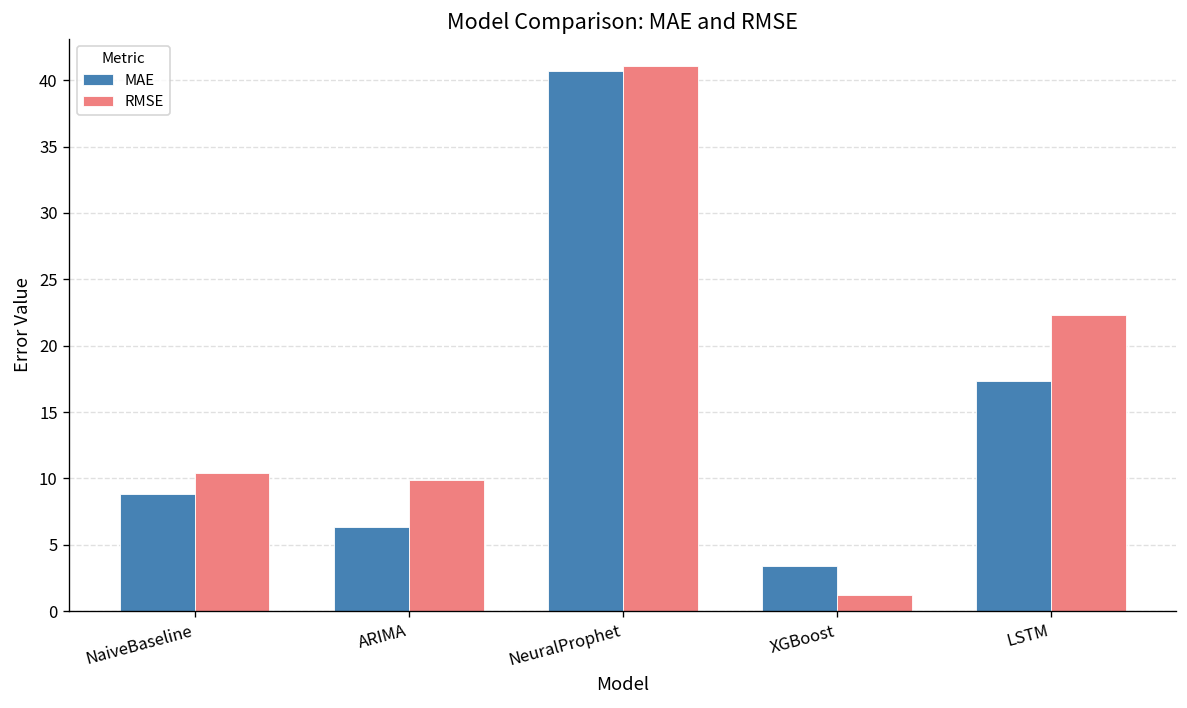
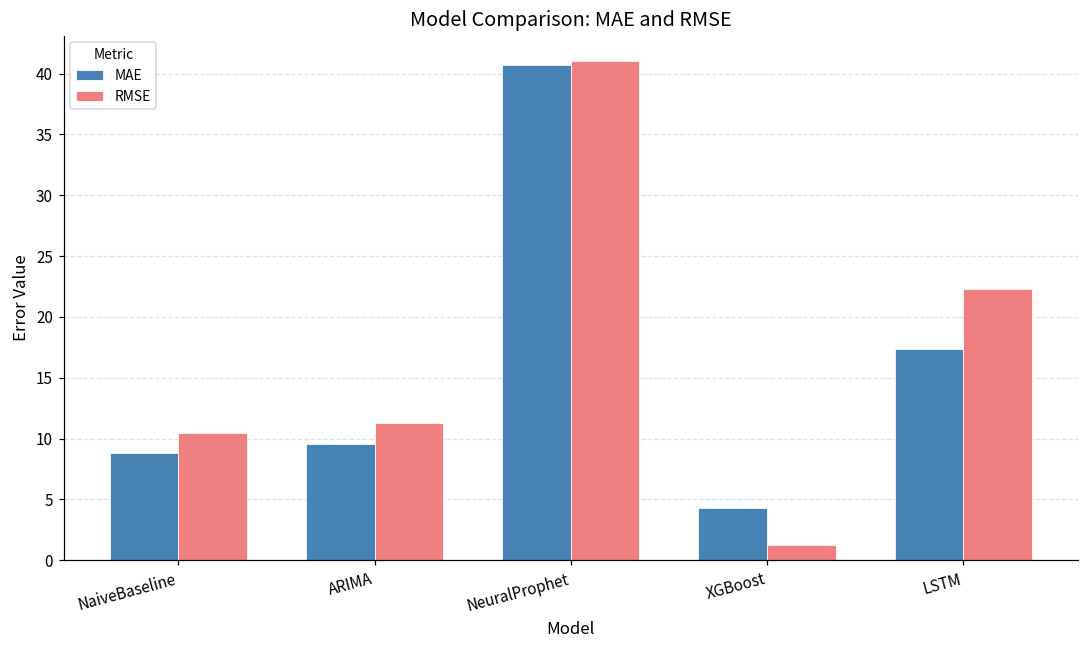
MAE, ARIMA: 6.3 -> 9.6
RMSE, ARIMA: 9.9 -> 11.3
MAE, XGBoost: 3.4 -> 4.3
